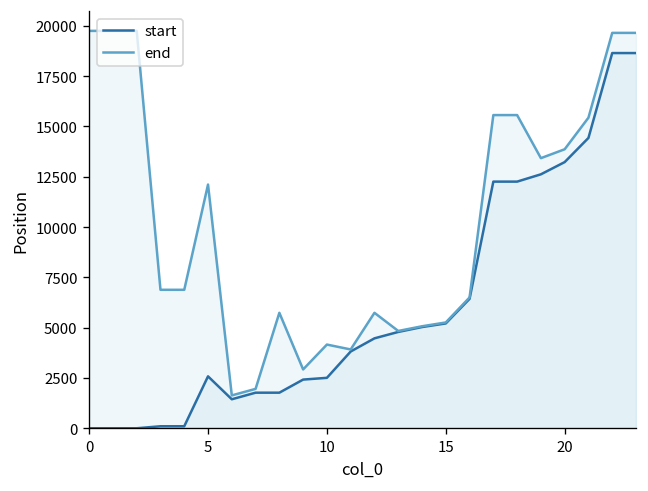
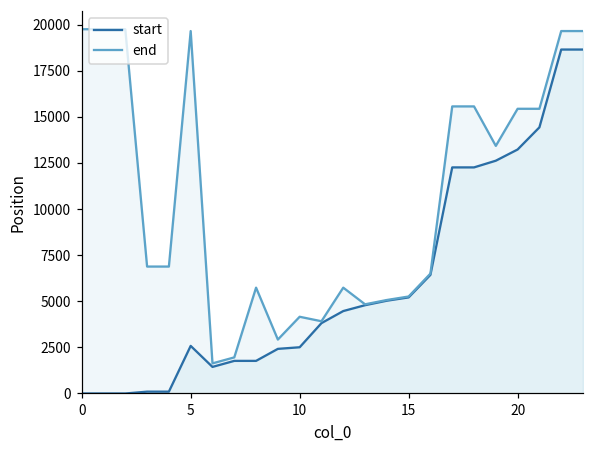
end, 5: 12100 -> 19600
end, 20: 13900 -> 15400
